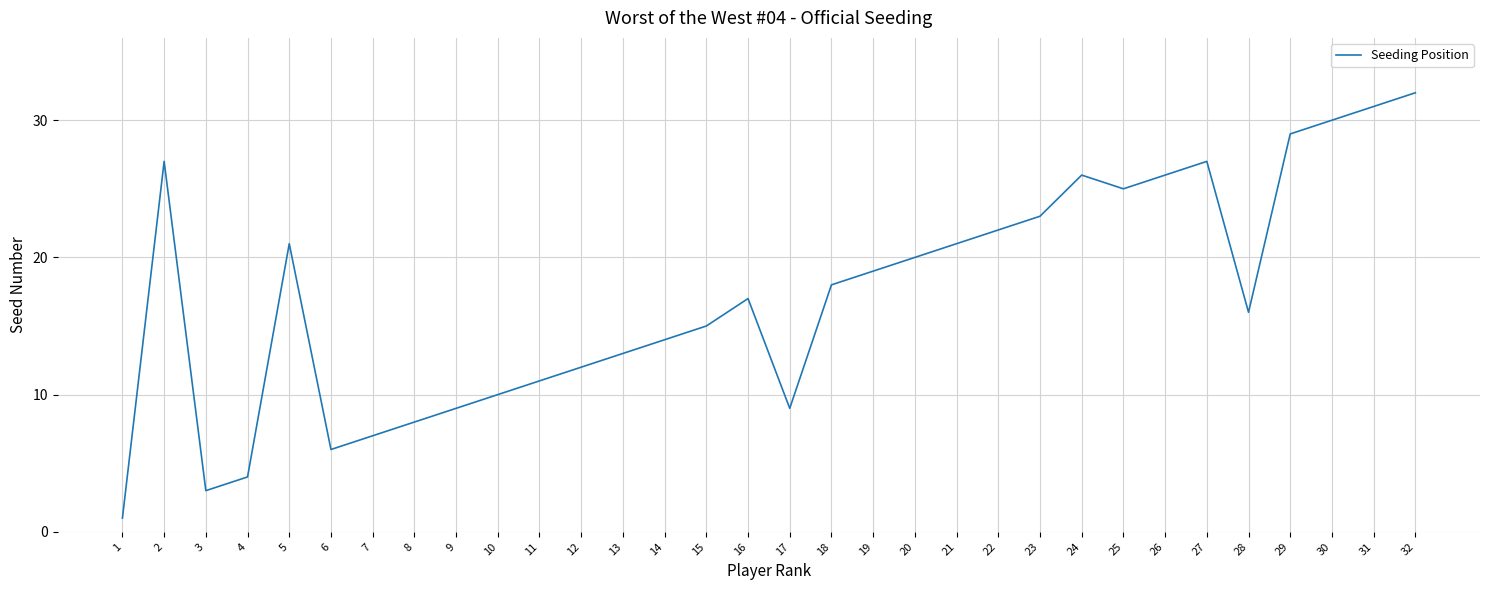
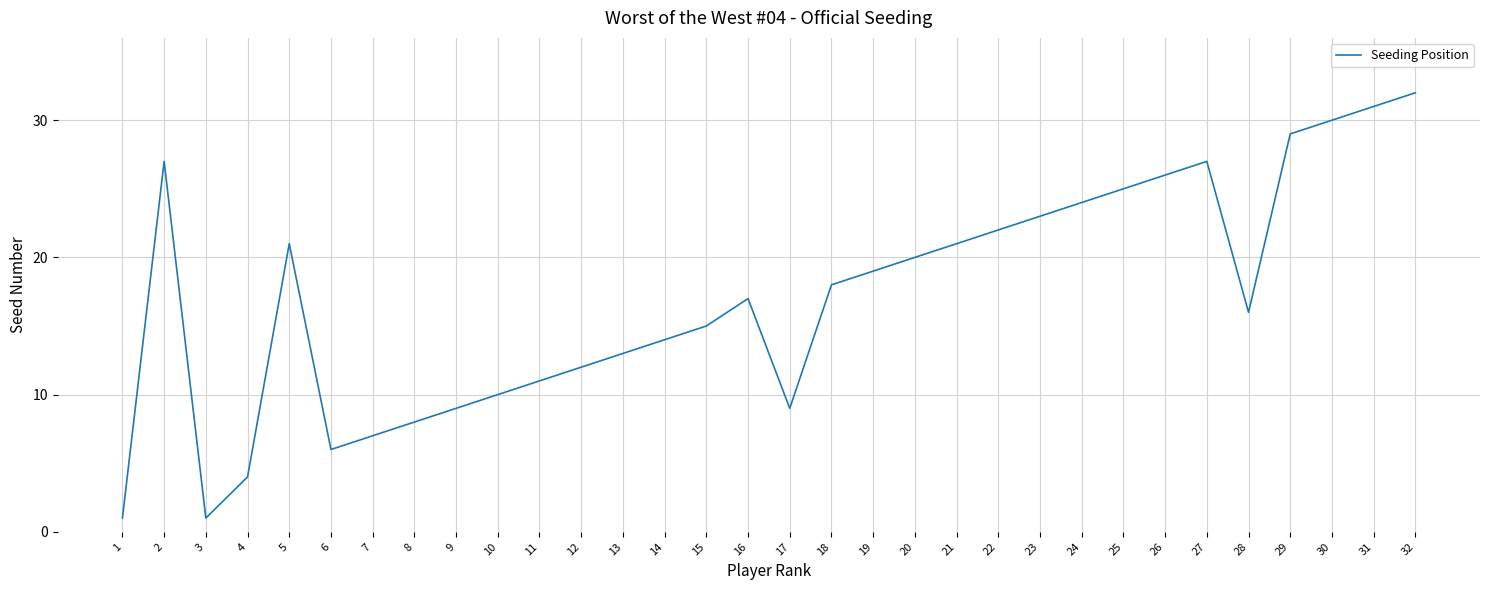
3: 3 -> 1
24: 26 -> 24
